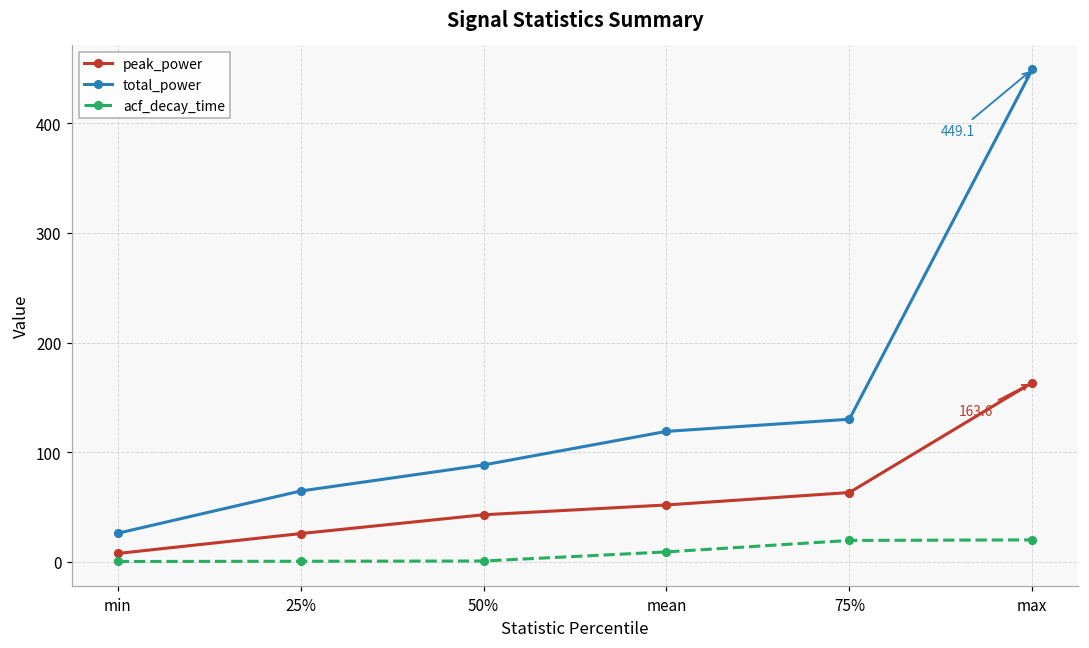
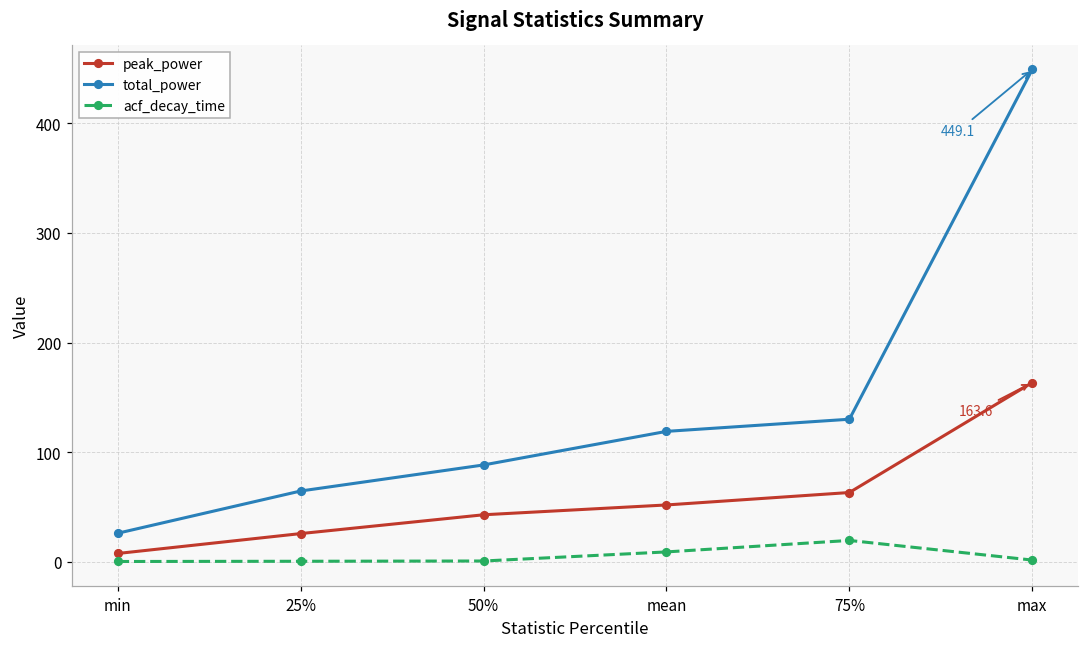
acf_decay_time, max: 20 -> 0
